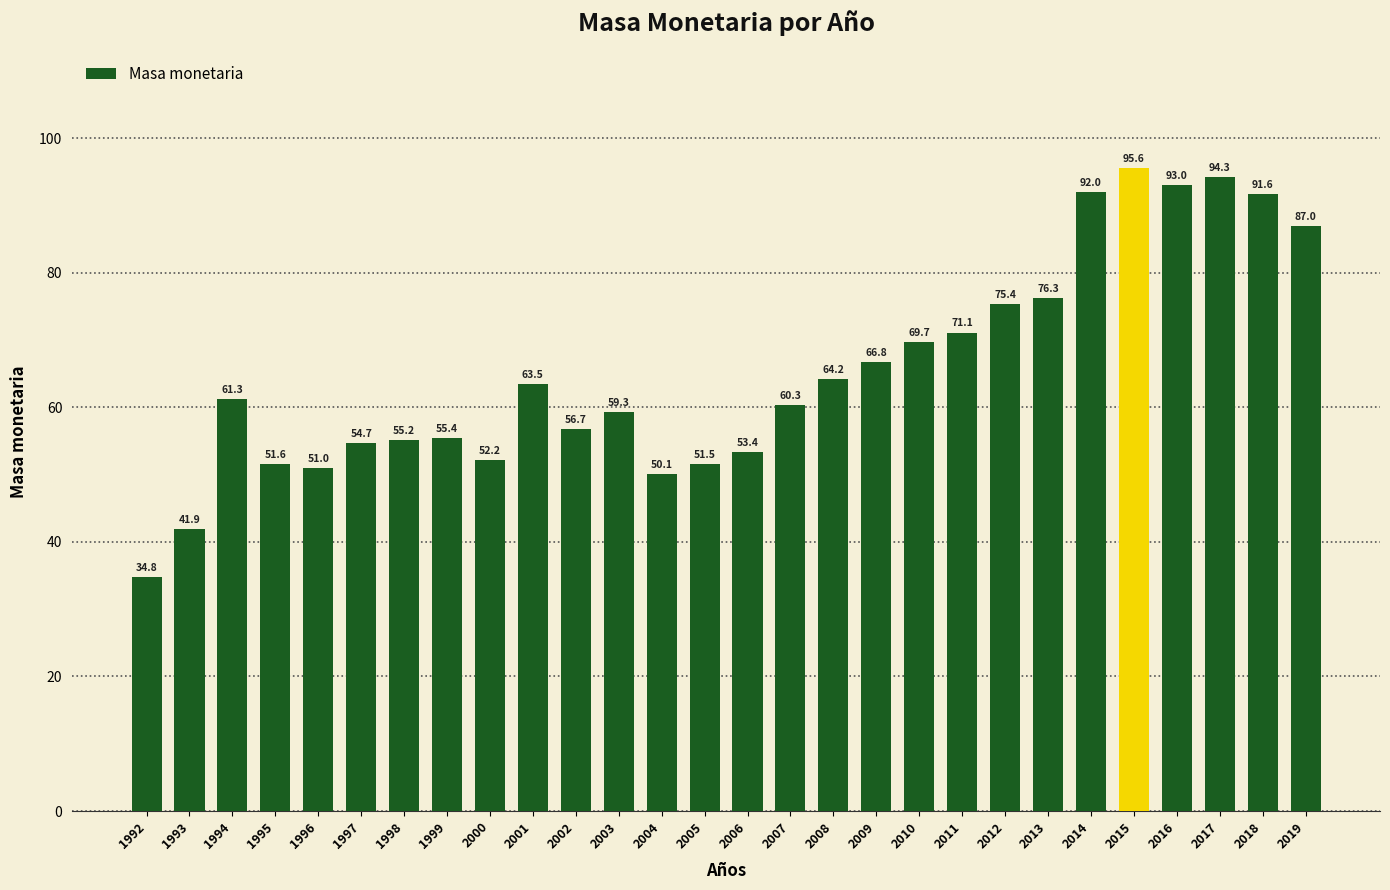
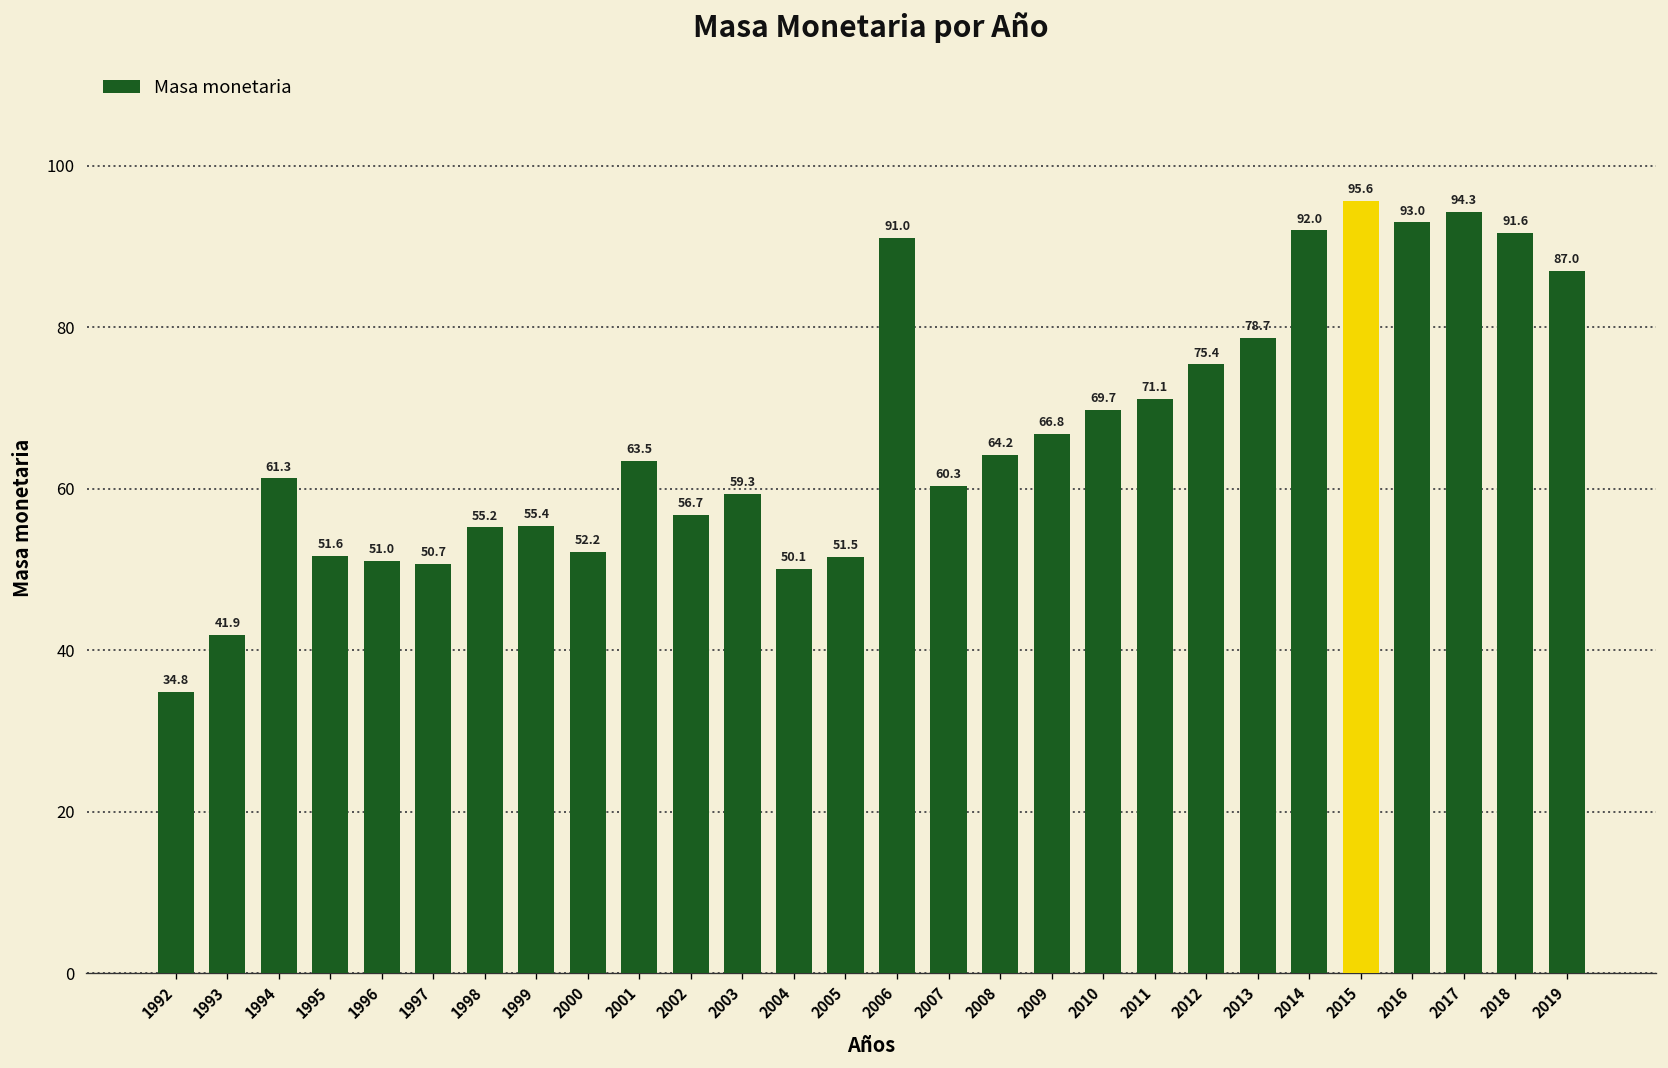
1997: 54.7 -> 50.7
2006: 53.4 -> 91.0
2013: 76.3 -> 78.7
